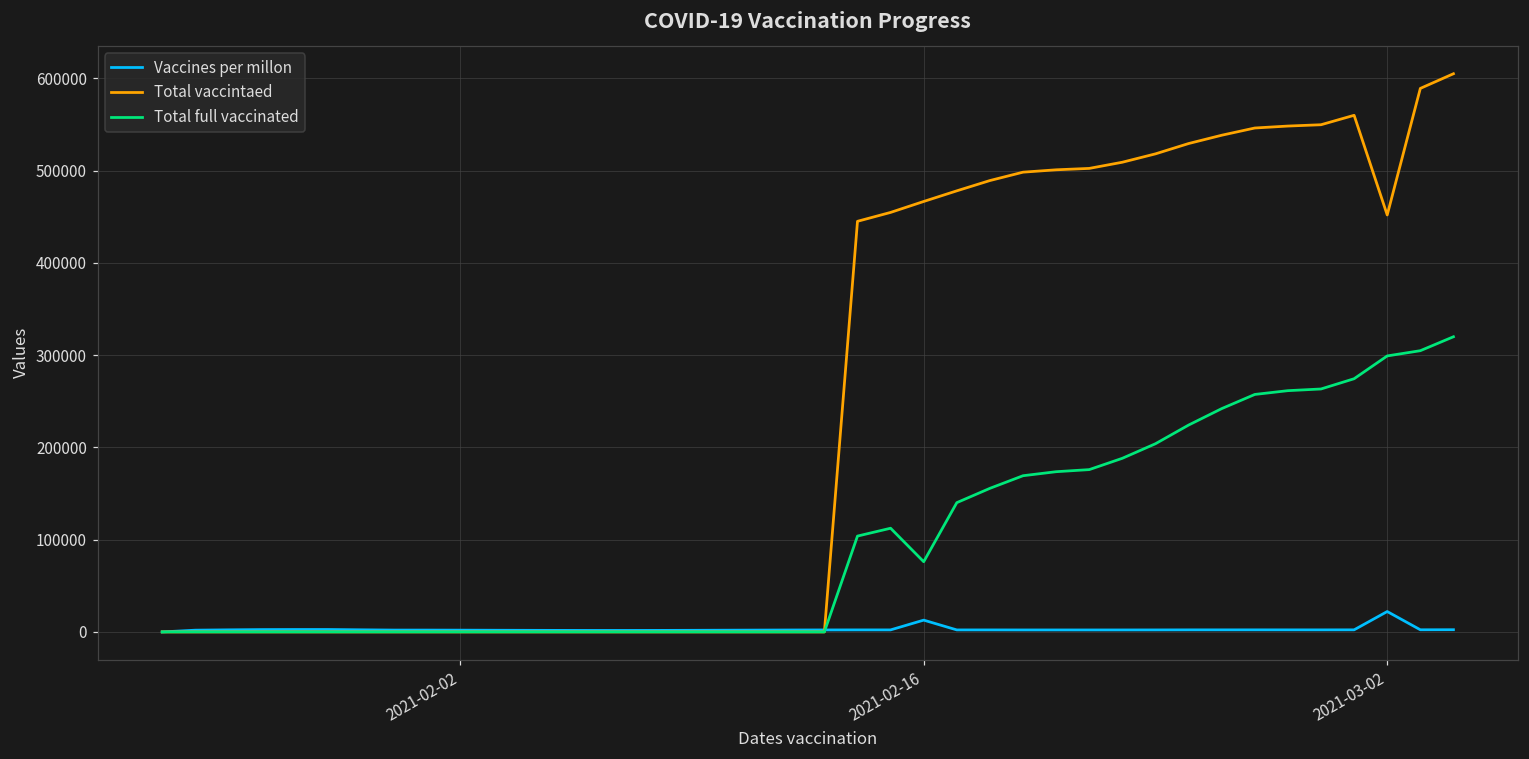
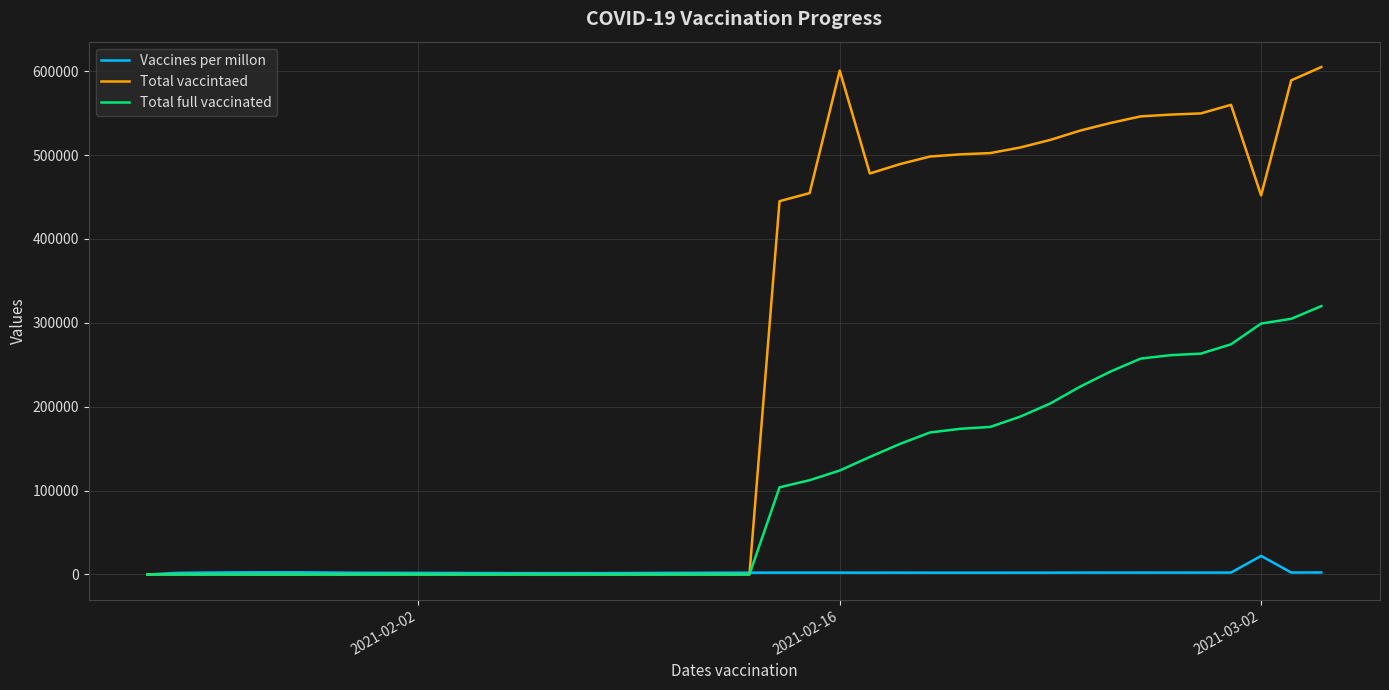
Vaccines per millon, 2021-02-16: 10000 -> 0
Total vaccintaed, 2021-02-16: 470000 -> 600000
Total full vaccinated, 2021-02-16: 80000 -> 120000
